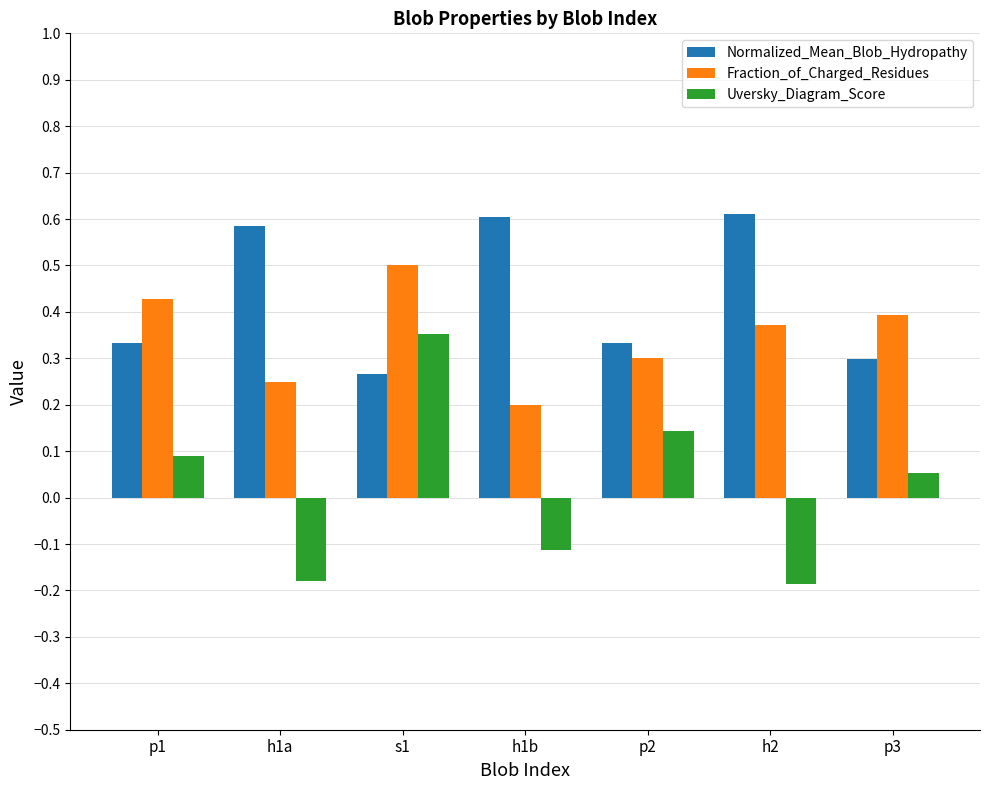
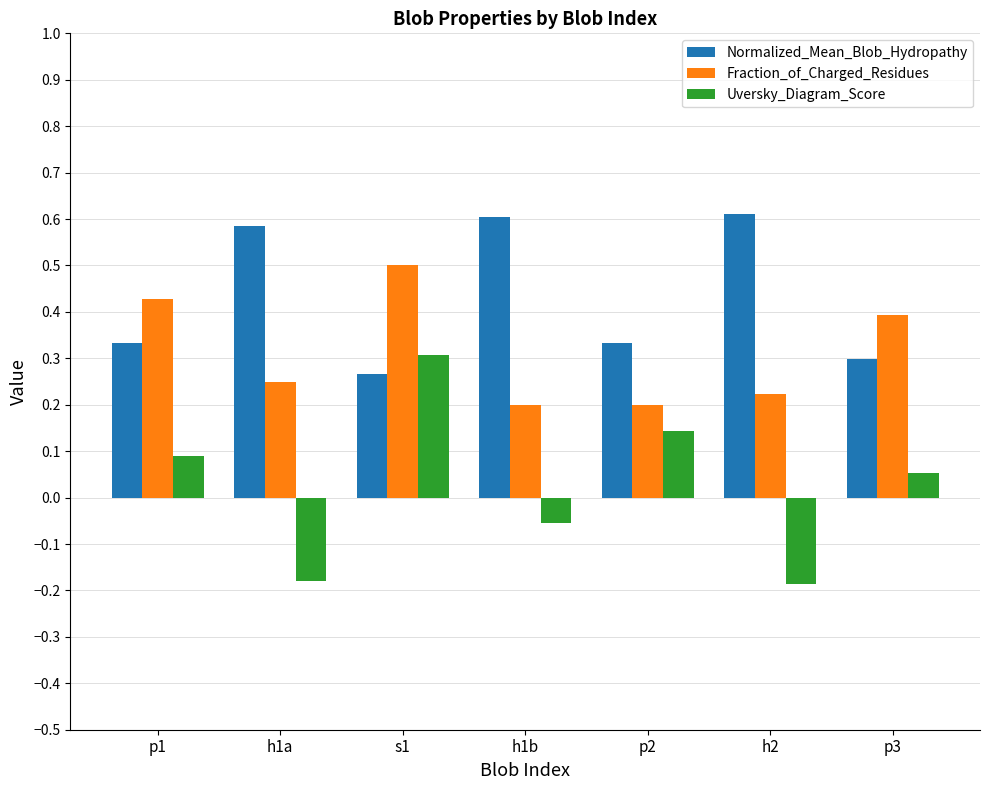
Uversky_Diagram_Score, s1: 0.35 -> 0.31
Uversky_Diagram_Score, h1b: -0.11 -> -0.05
Fraction_of_Charged_Residues, p2: 0.3 -> 0.2
Fraction_of_Charged_Residues, h2: 0.37 -> 0.22
